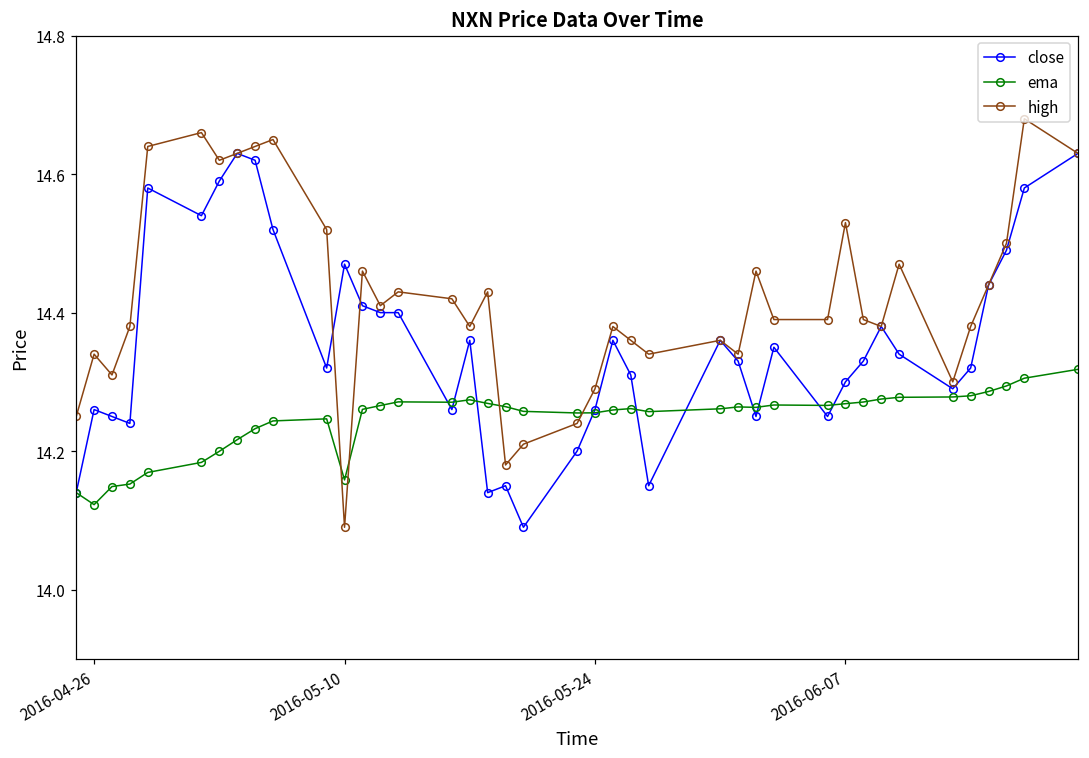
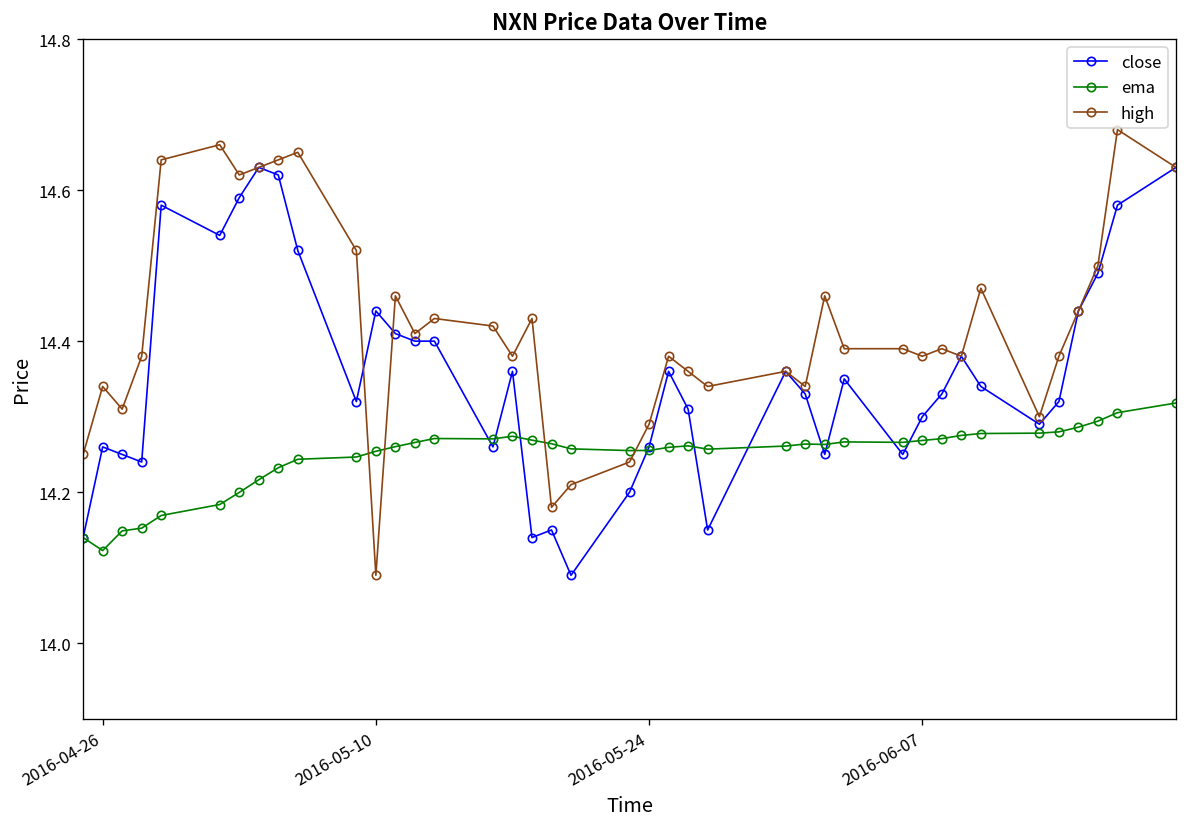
close, 2016-05-10: 14.47 -> 14.44
ema, 2016-05-10: 14.16 -> 14.25
high, 2016-06-07: 14.53 -> 14.38
